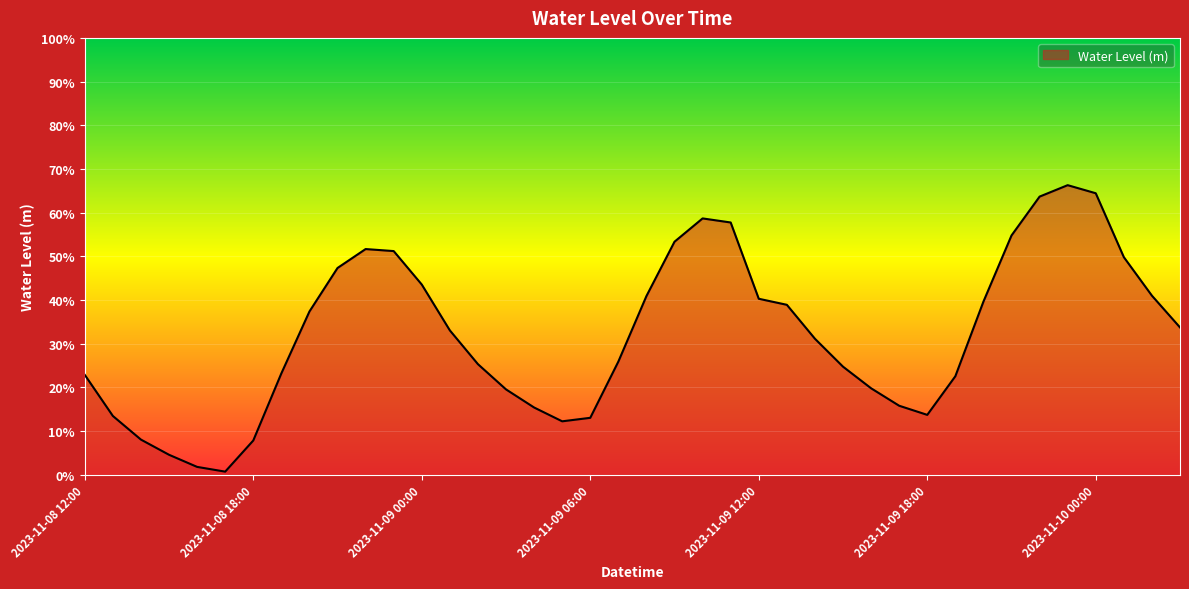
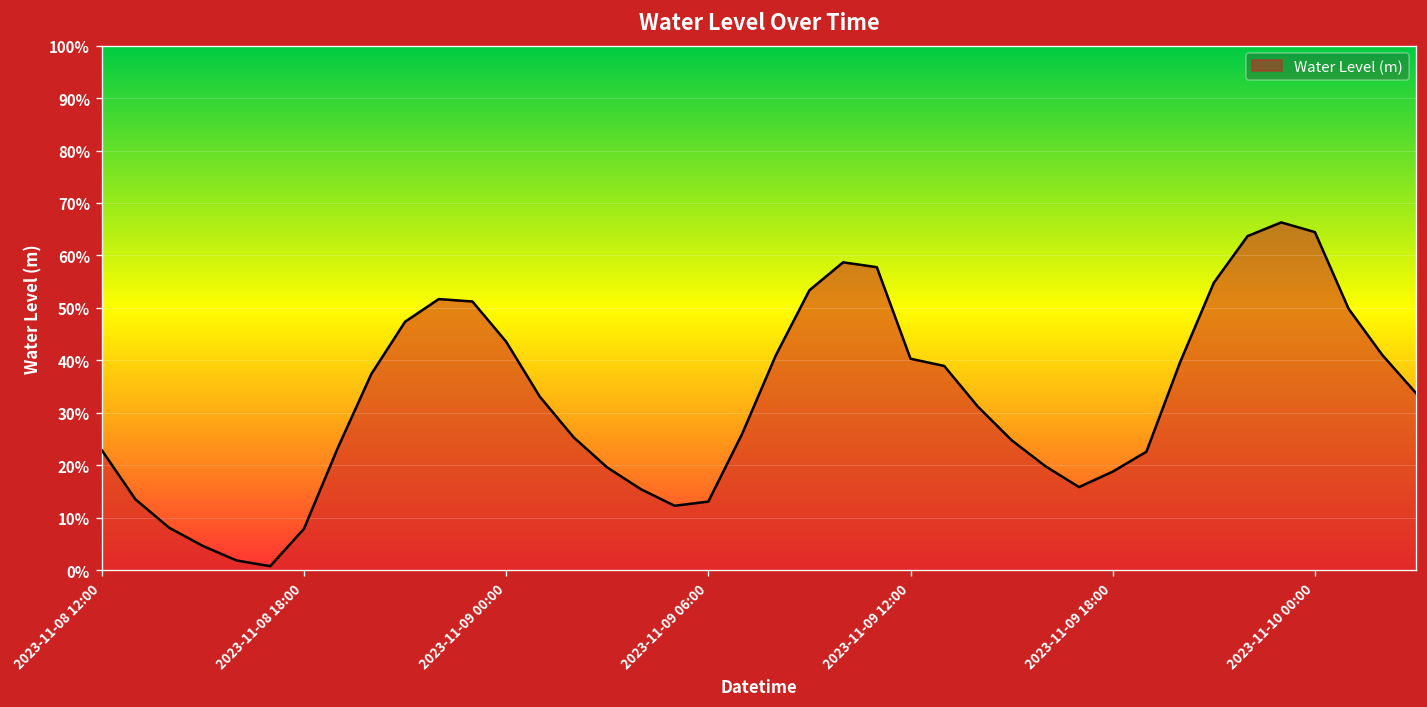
2023-11-09 18:00: 14% -> 19%
